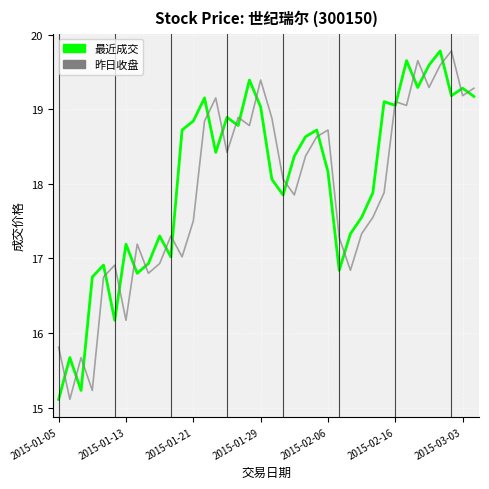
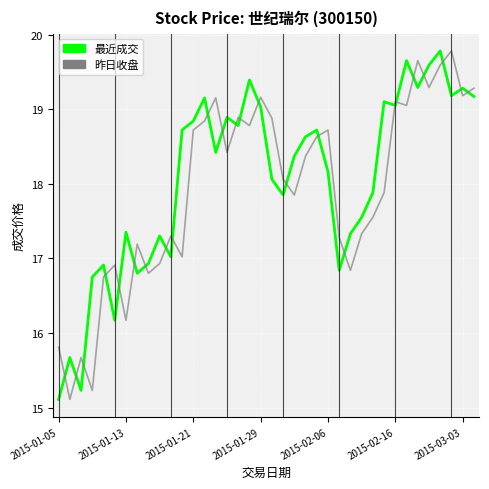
最近成交, 2015-01-13: 17.2 -> 17.4
昨日收盘, 2015-01-21: 17.5 -> 18.7
昨日收盘, 2015-01-29: 19.4 -> 19.2
